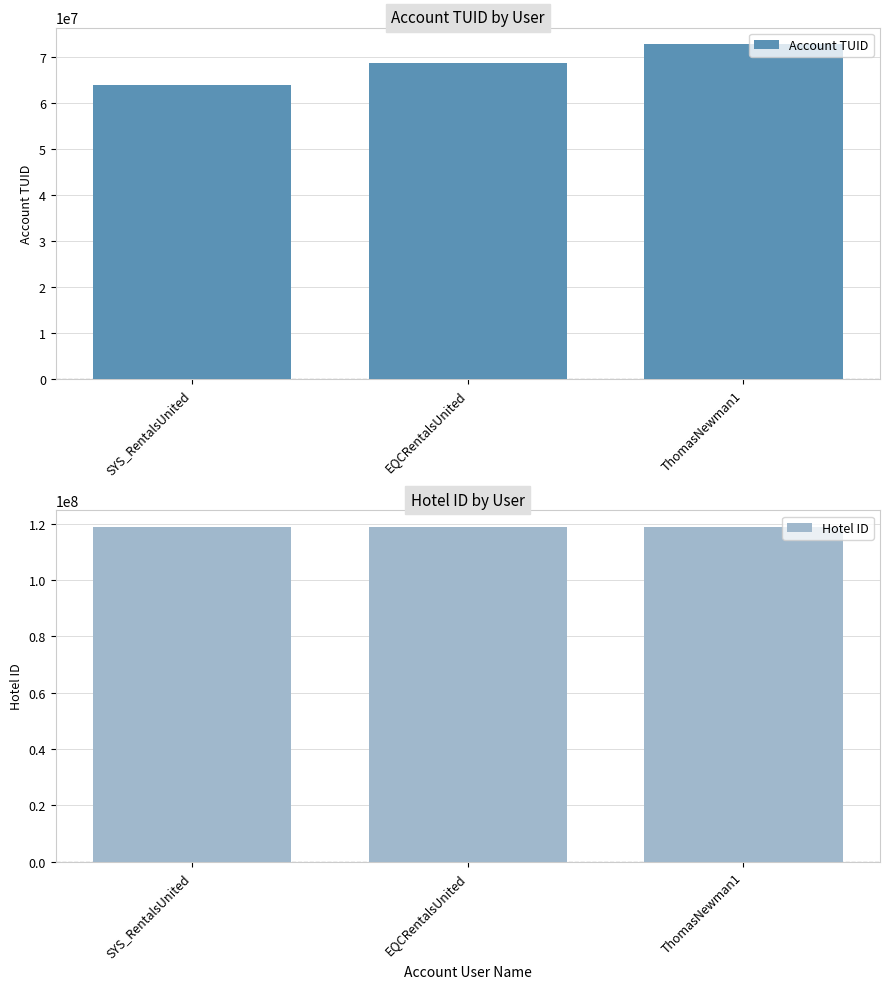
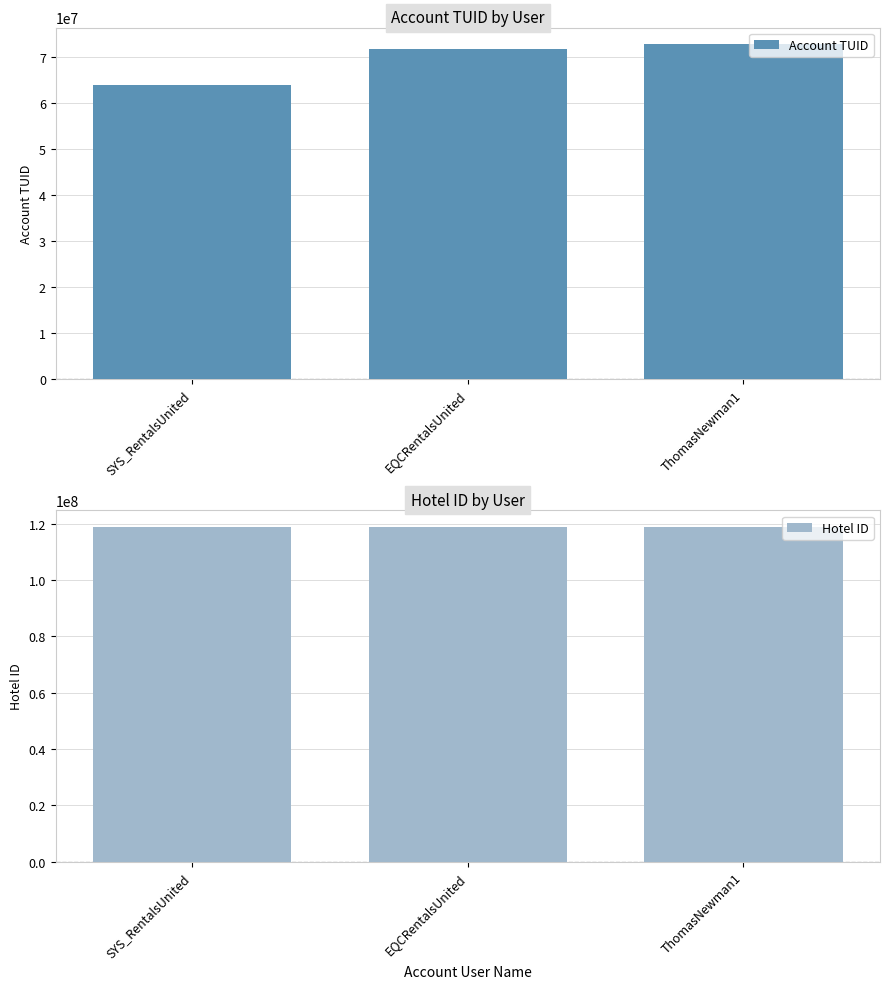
Account TUID by User, EQCRentalsUnited: 69000000 -> 72000000
